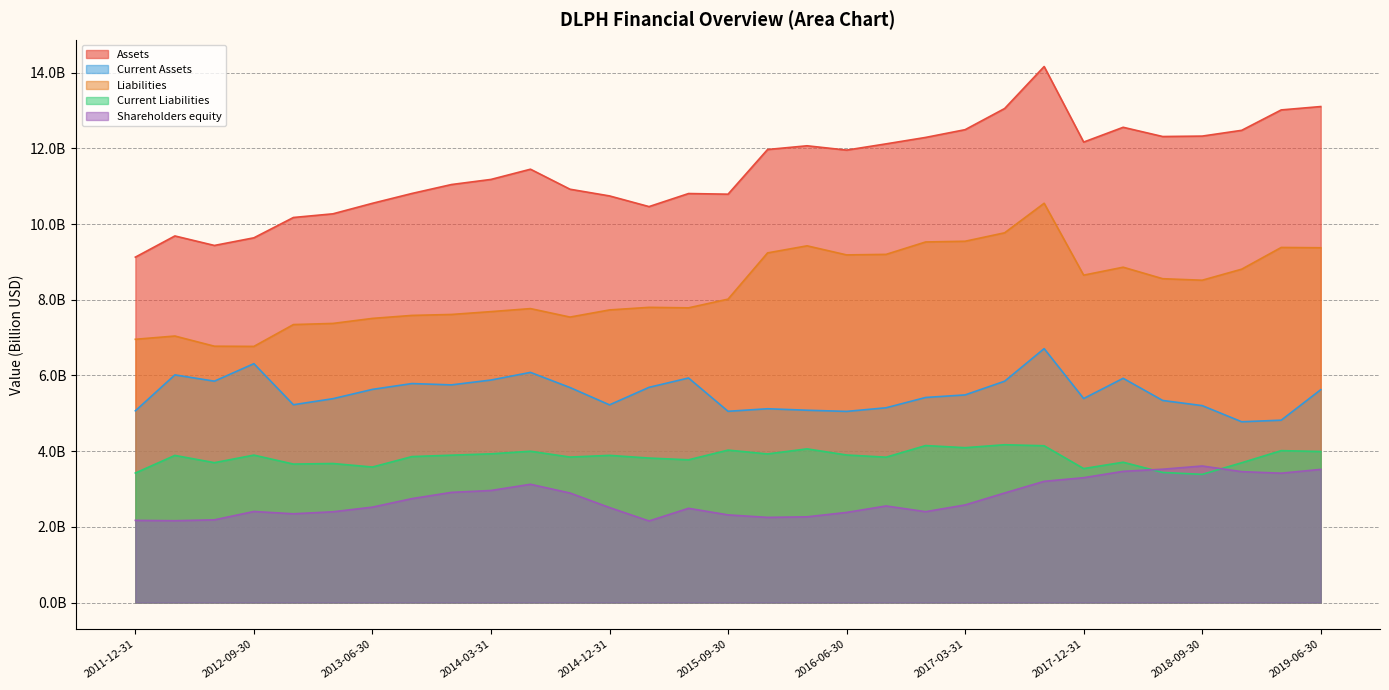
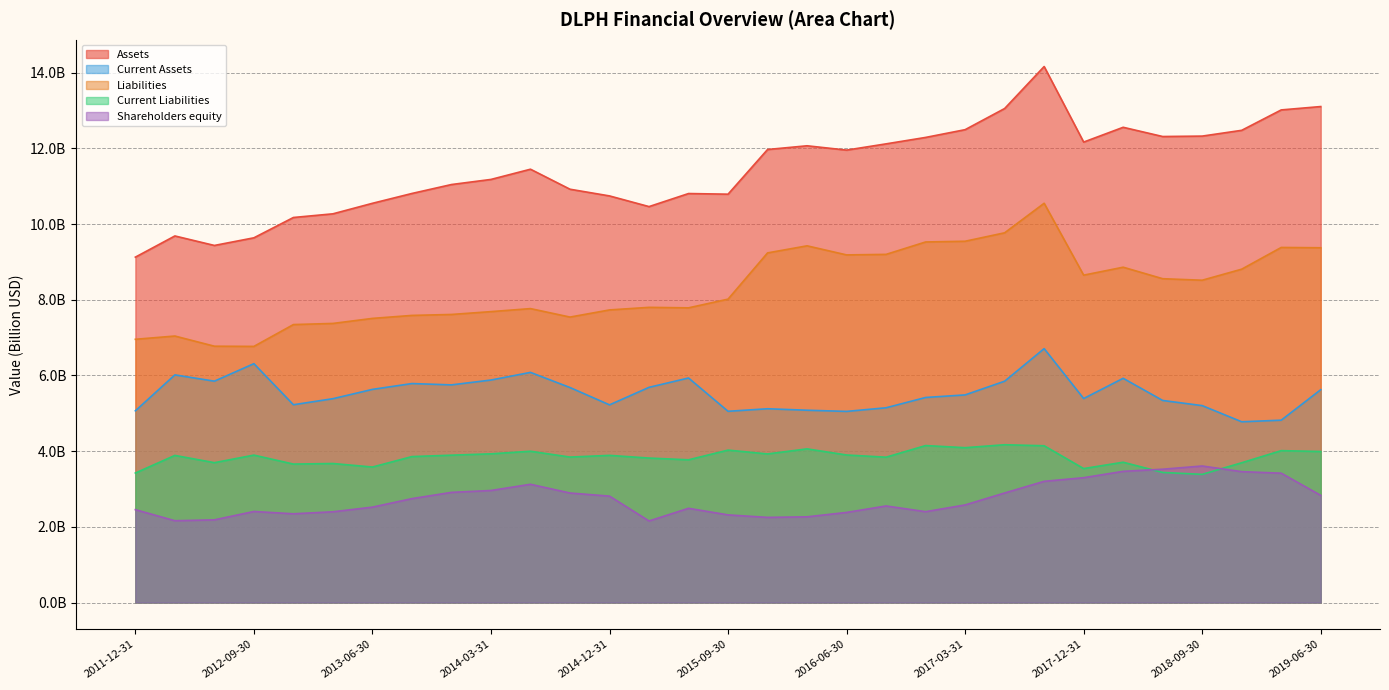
Shareholders equity, 2011-12-31: 2200000000 -> 2500000000
Shareholders equity, 2014-12-31: 2500000000 -> 2800000000
Shareholders equity, 2019-06-30: 3500000000 -> 2800000000
